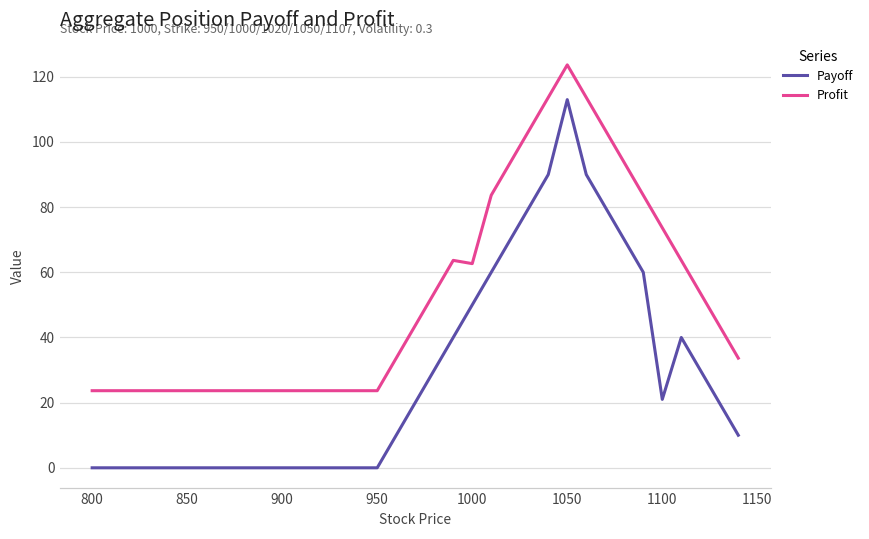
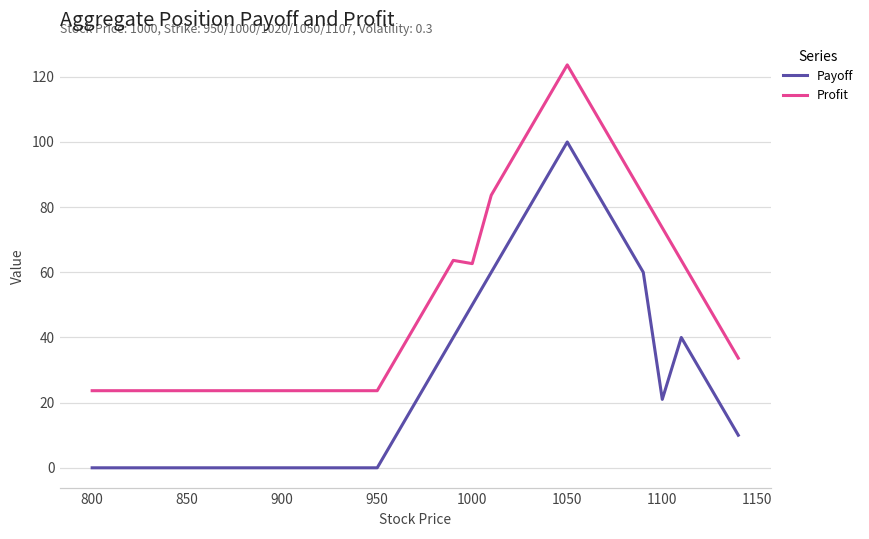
Payoff, 1050: 113 -> 100
